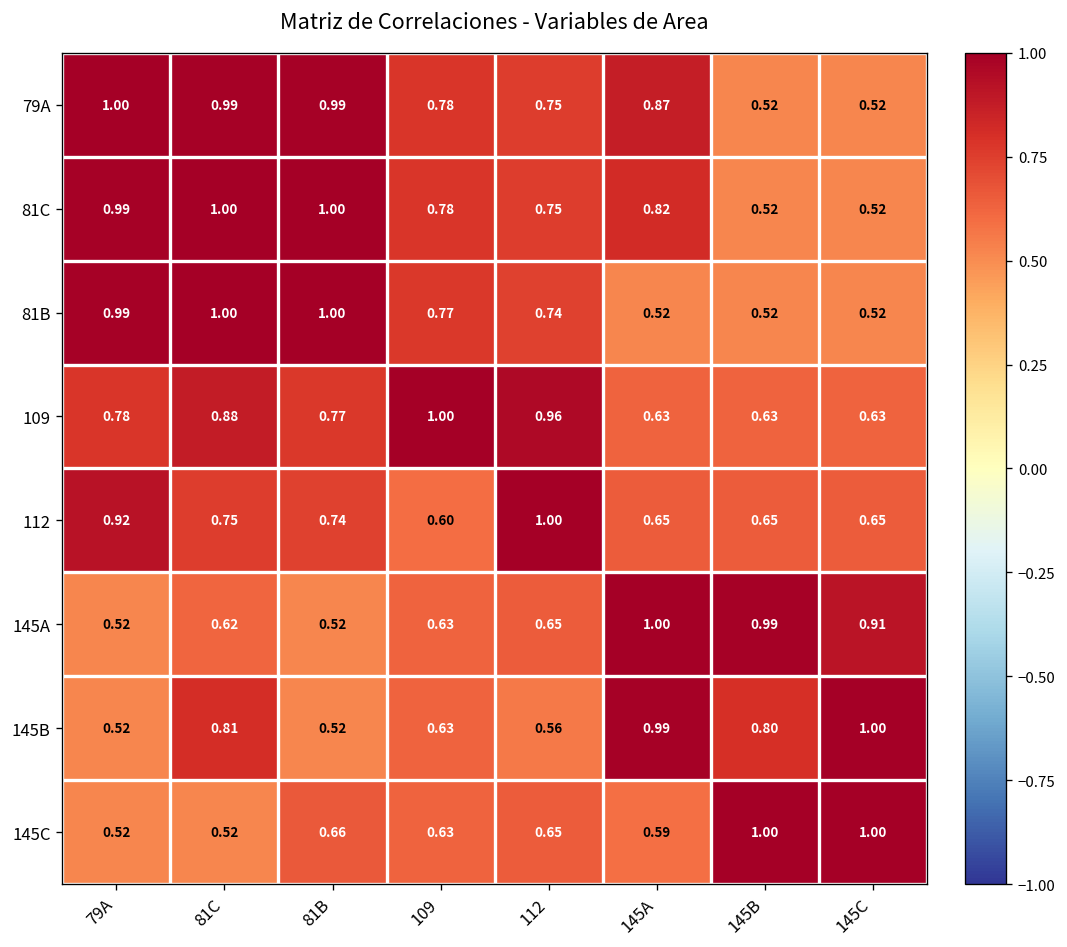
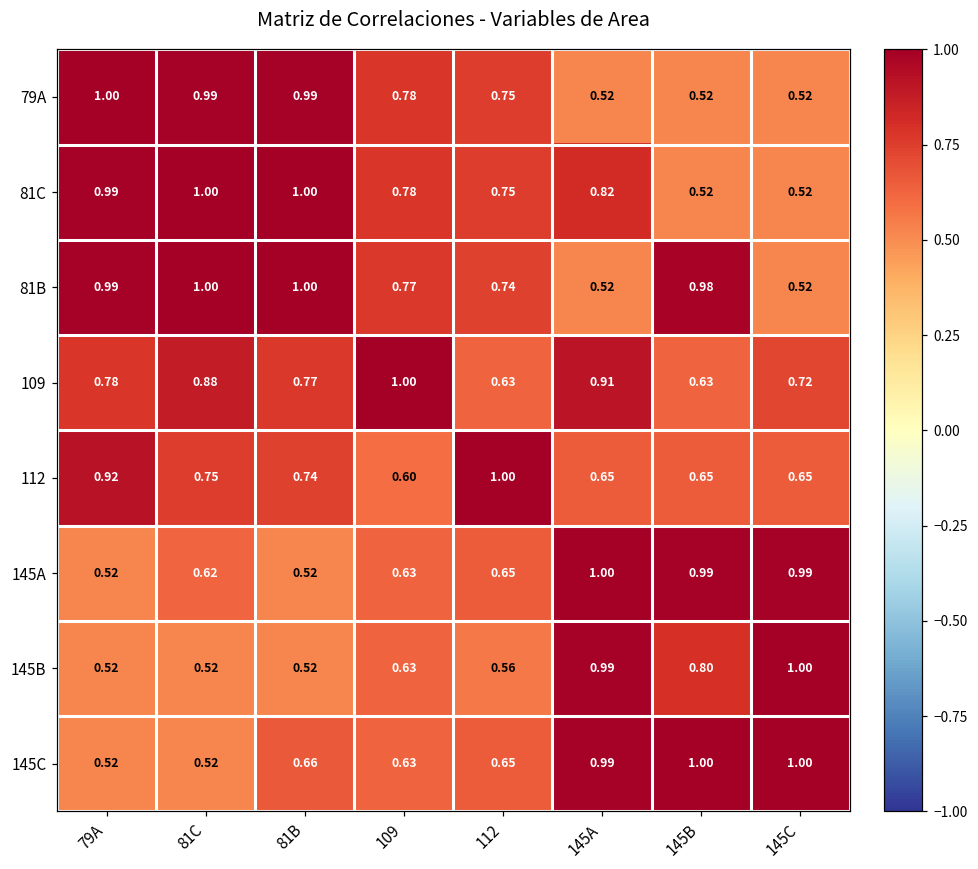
79A, 145A: 0.87 -> 0.52
81B, 145B: 0.52 -> 0.98
109, 112: 0.96 -> 0.63
109, 145A: 0.63 -> 0.91
109, 145C: 0.63 -> 0.72
145A, 145C: 0.91 -> 0.99
145B, 81C: 0.81 -> 0.52
145C, 145A: 0.59 -> 0.99
